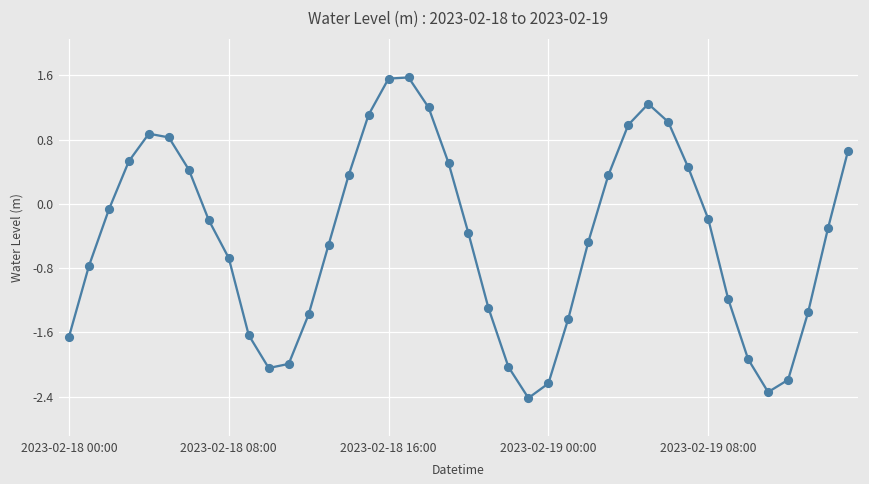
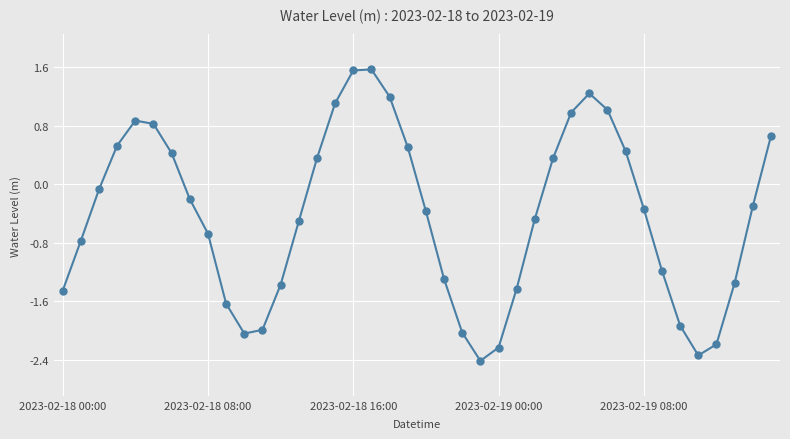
2023-02-18 00:00: -1.7 -> -1.5
2023-02-19 08:00: -0.2 -> -0.3
